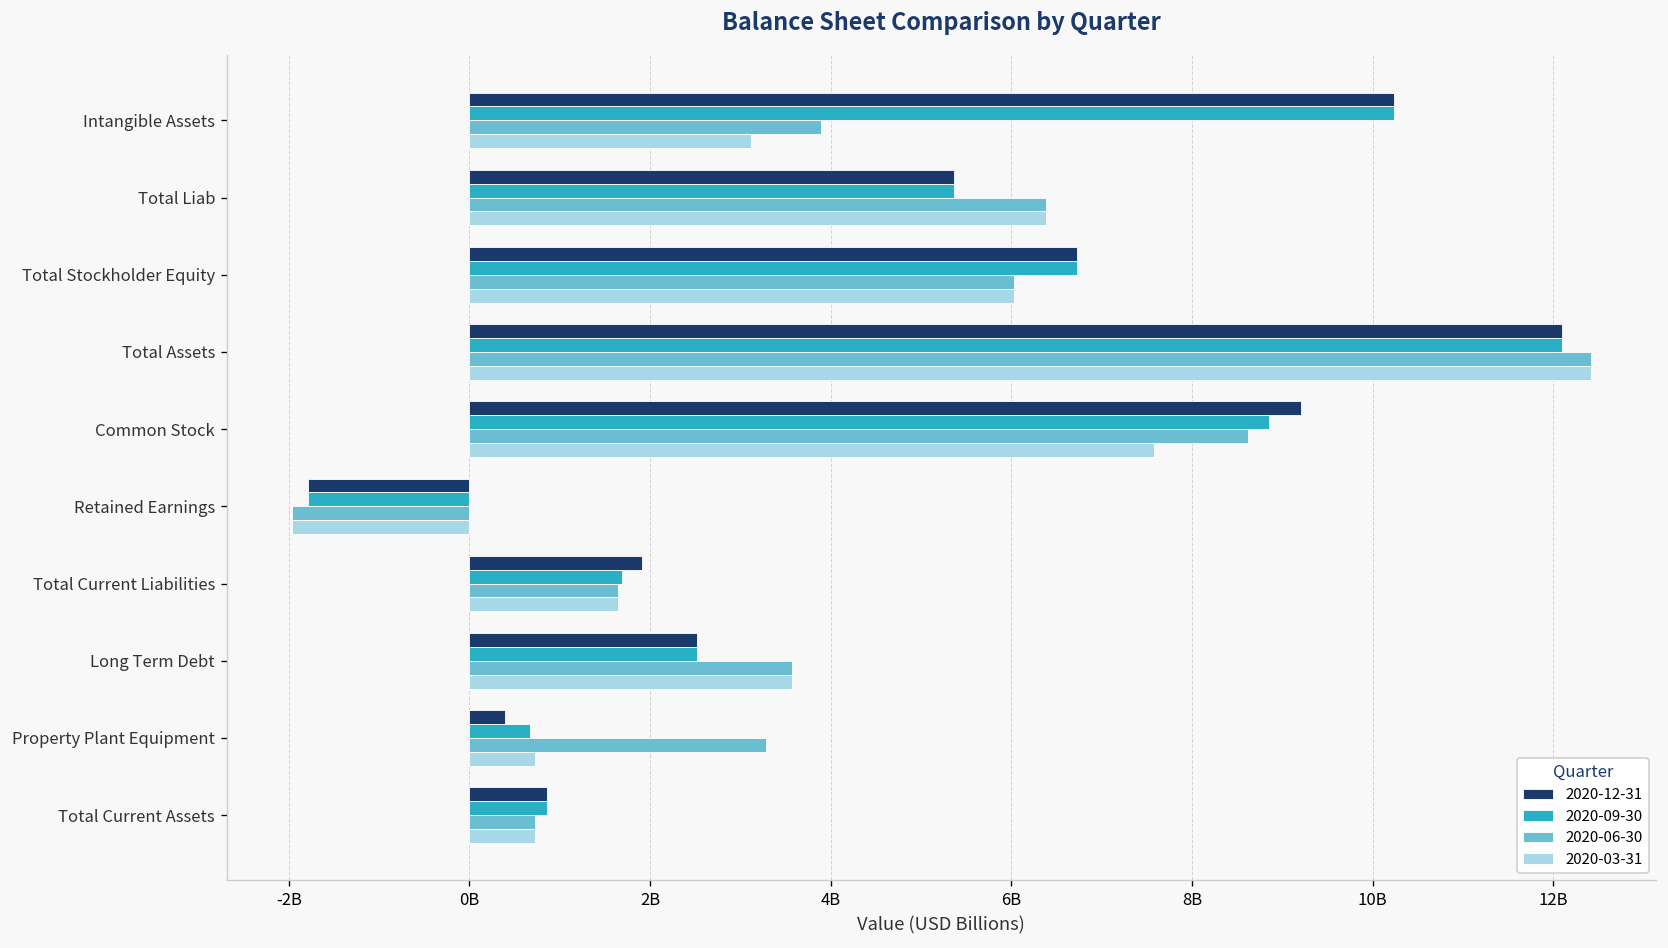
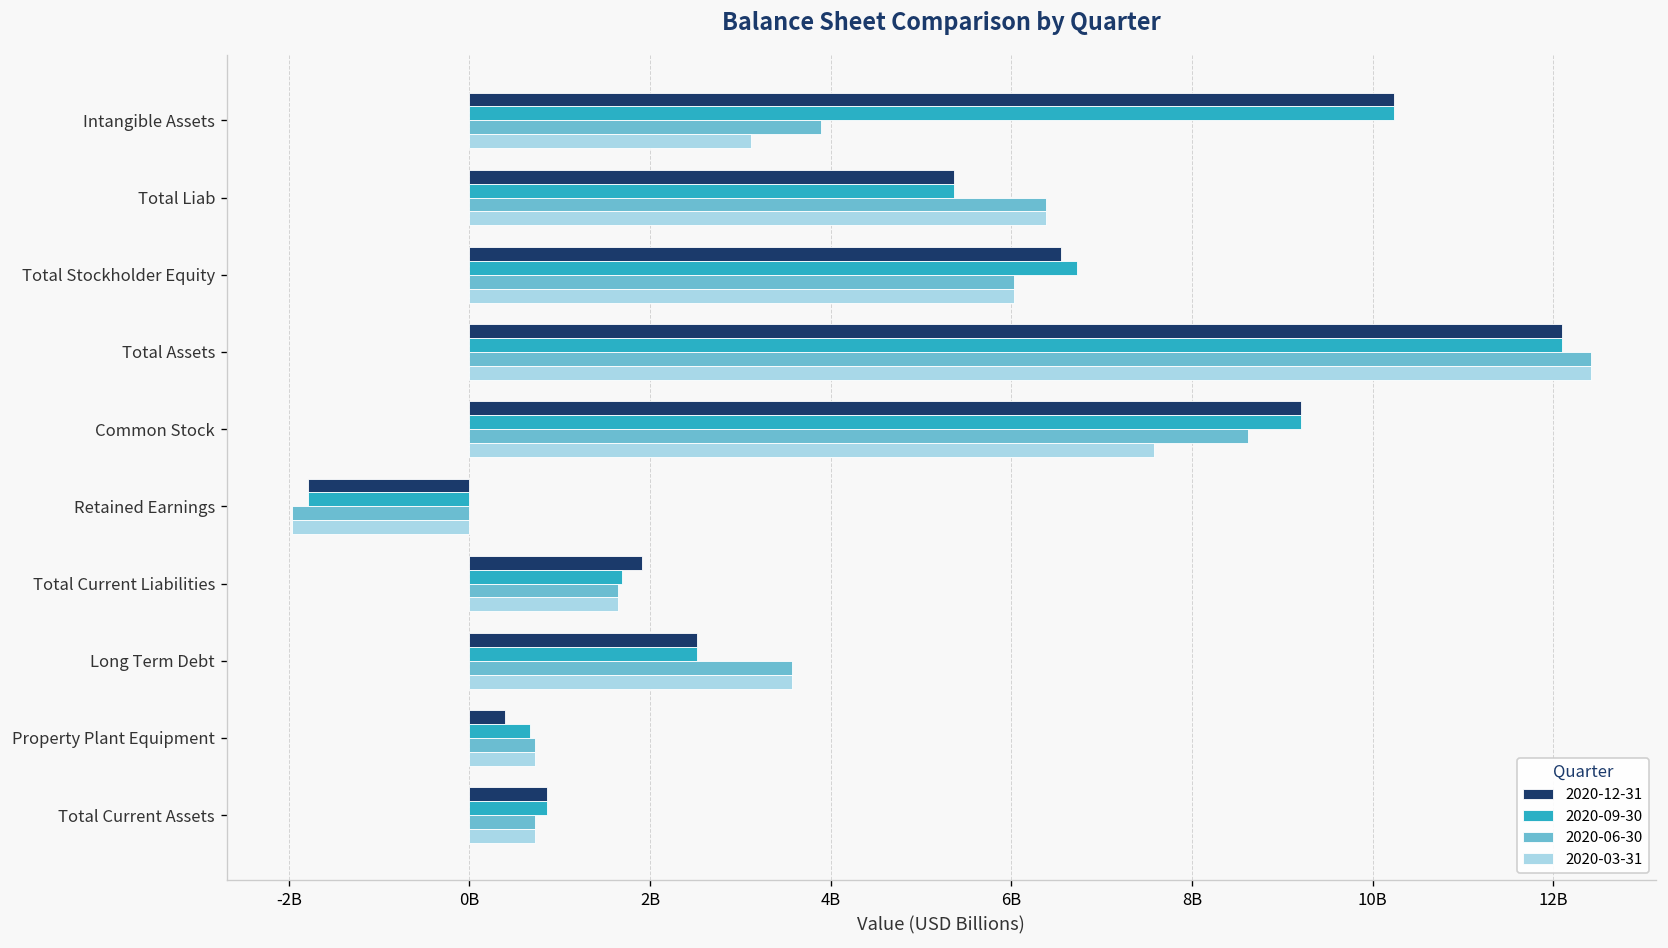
2020-12-31, Total Stockholder Equity: 6700000000 -> 6500000000
2020-09-30, Common Stock: 8800000000 -> 9200000000
2020-06-30, Property Plant Equipment: 3300000000 -> 700000000
